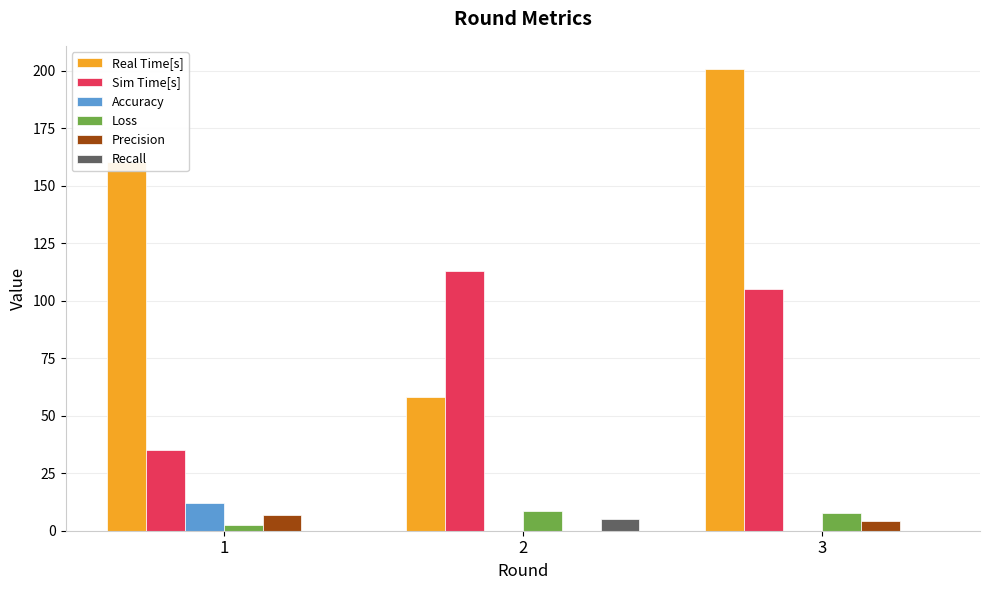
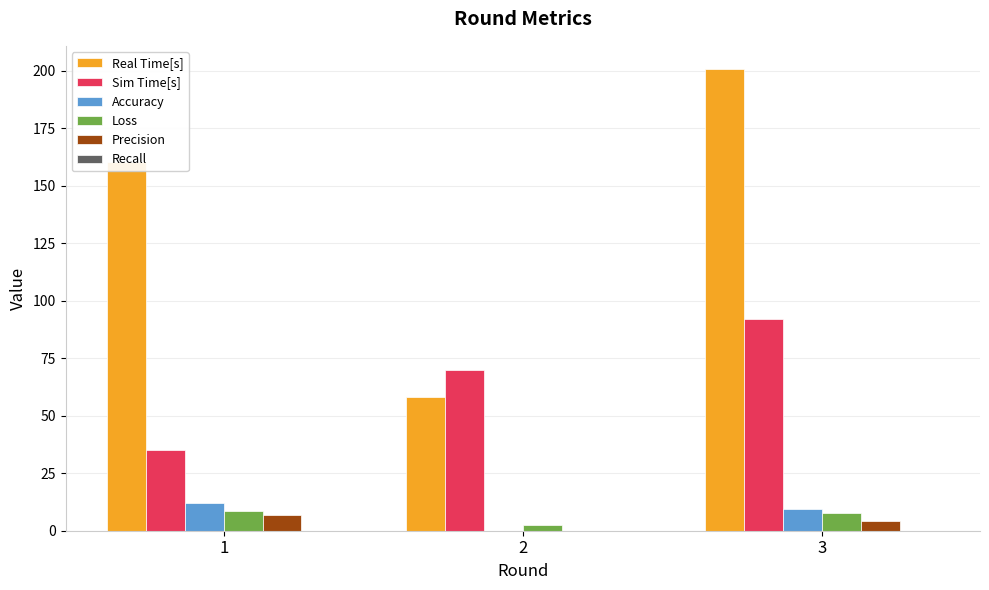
Loss, 1: 2 -> 8
Sim Time[s], 2: 113 -> 70
Loss, 2: 9 -> 2
Recall, 2: 5 -> 0
Sim Time[s], 3: 105 -> 92
Accuracy, 3: 0 -> 9
